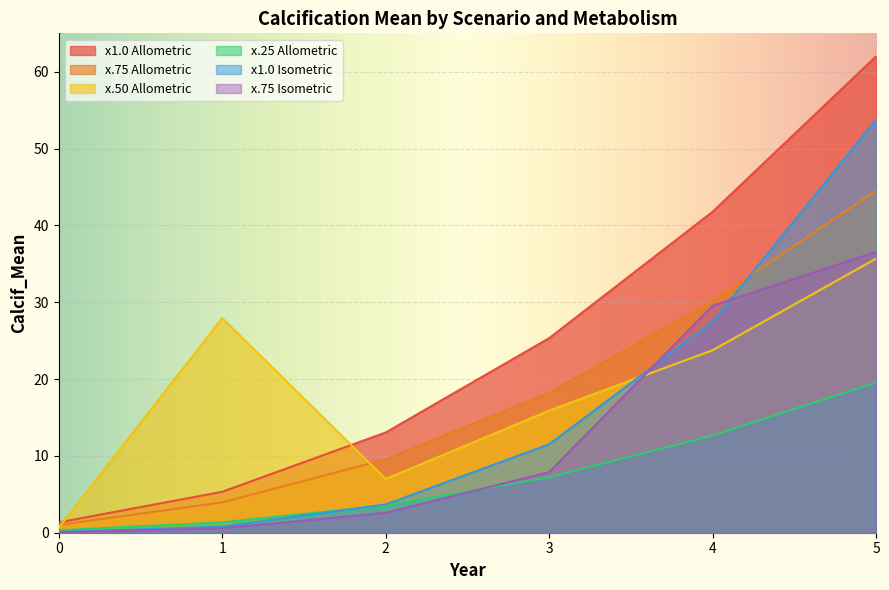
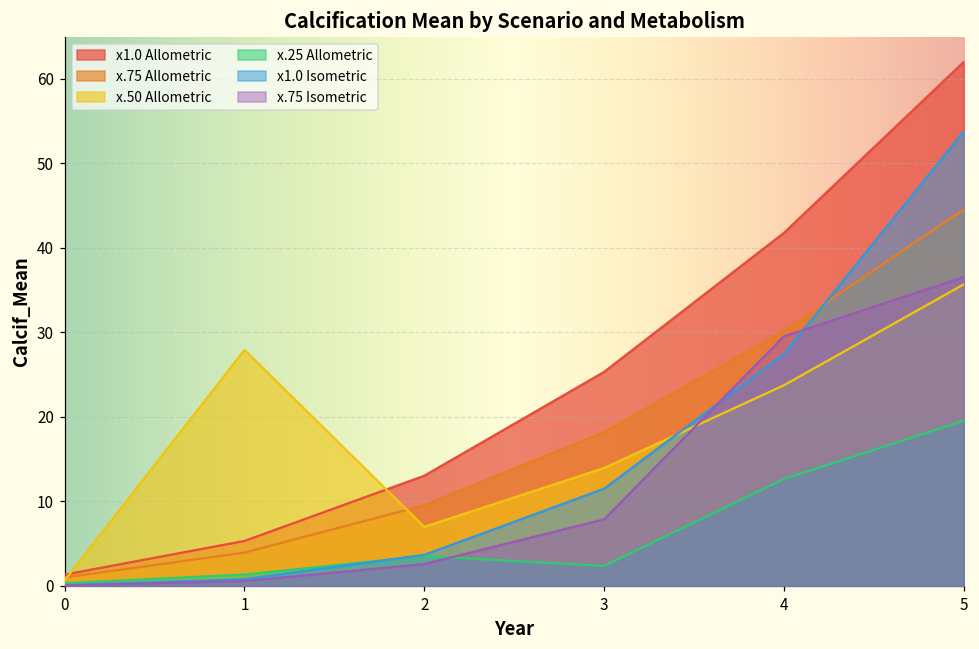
x.50 Allometric, 3: 16 -> 14
x.25 Allometric, 3: 7 -> 2
